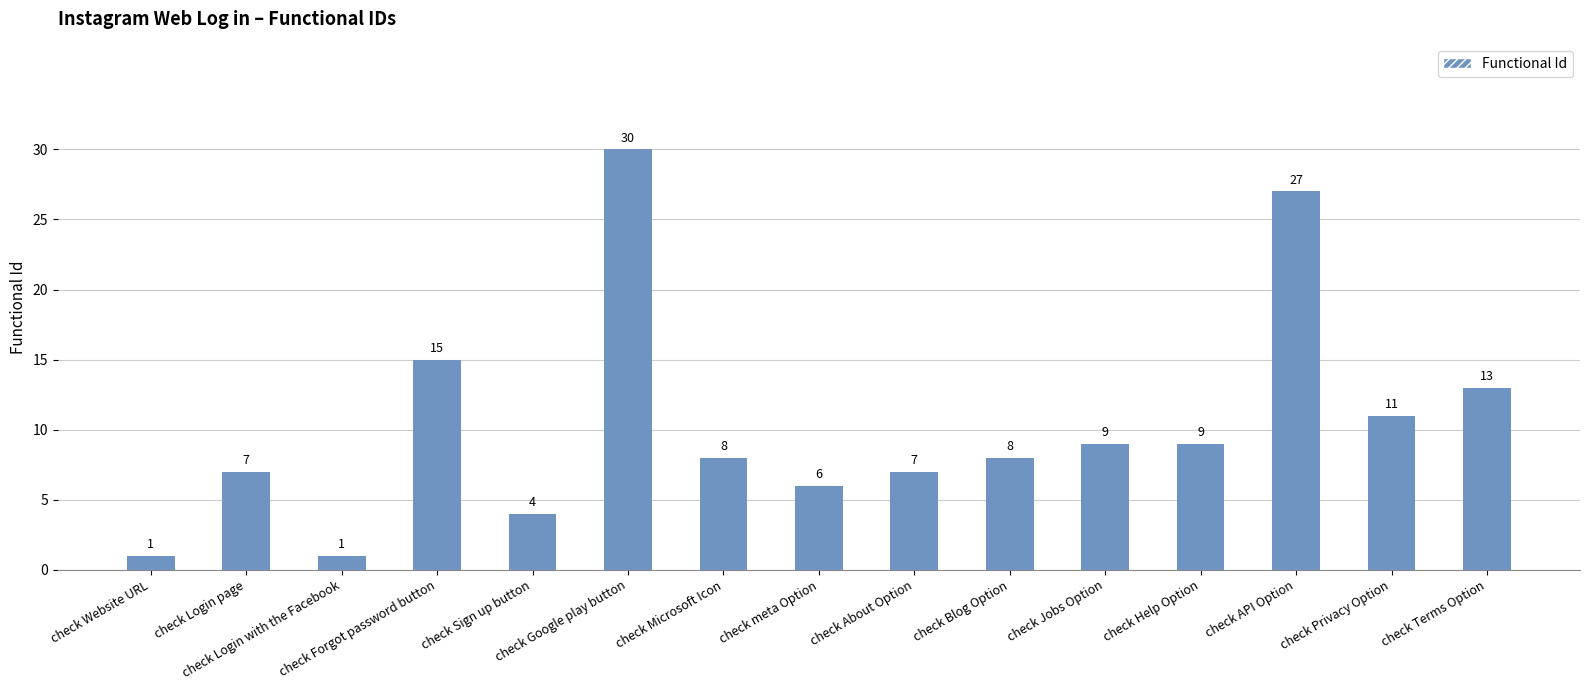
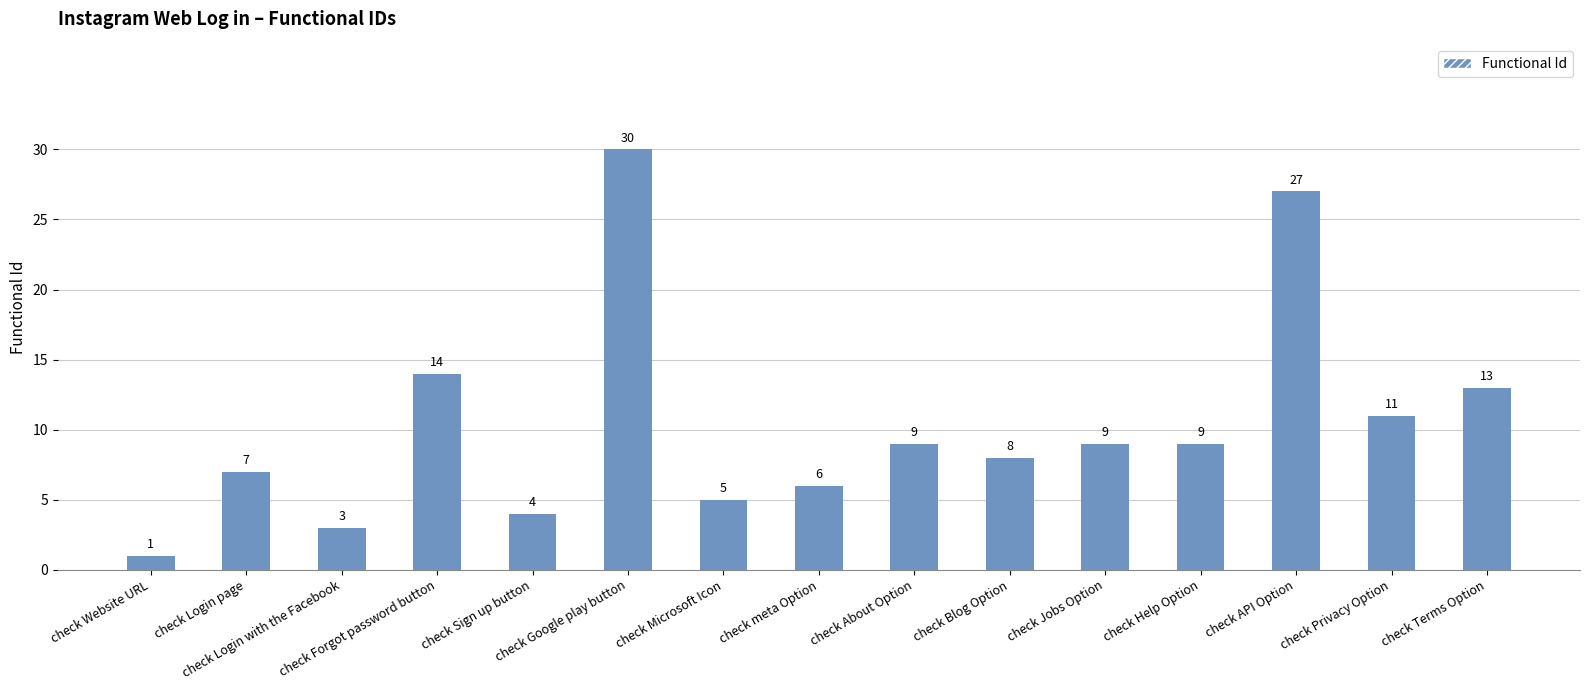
check Login with the Facebook: 1 -> 3
check Forgot password button: 15 -> 14
check Microsoft Icon: 8 -> 5
check About Option: 7 -> 9
